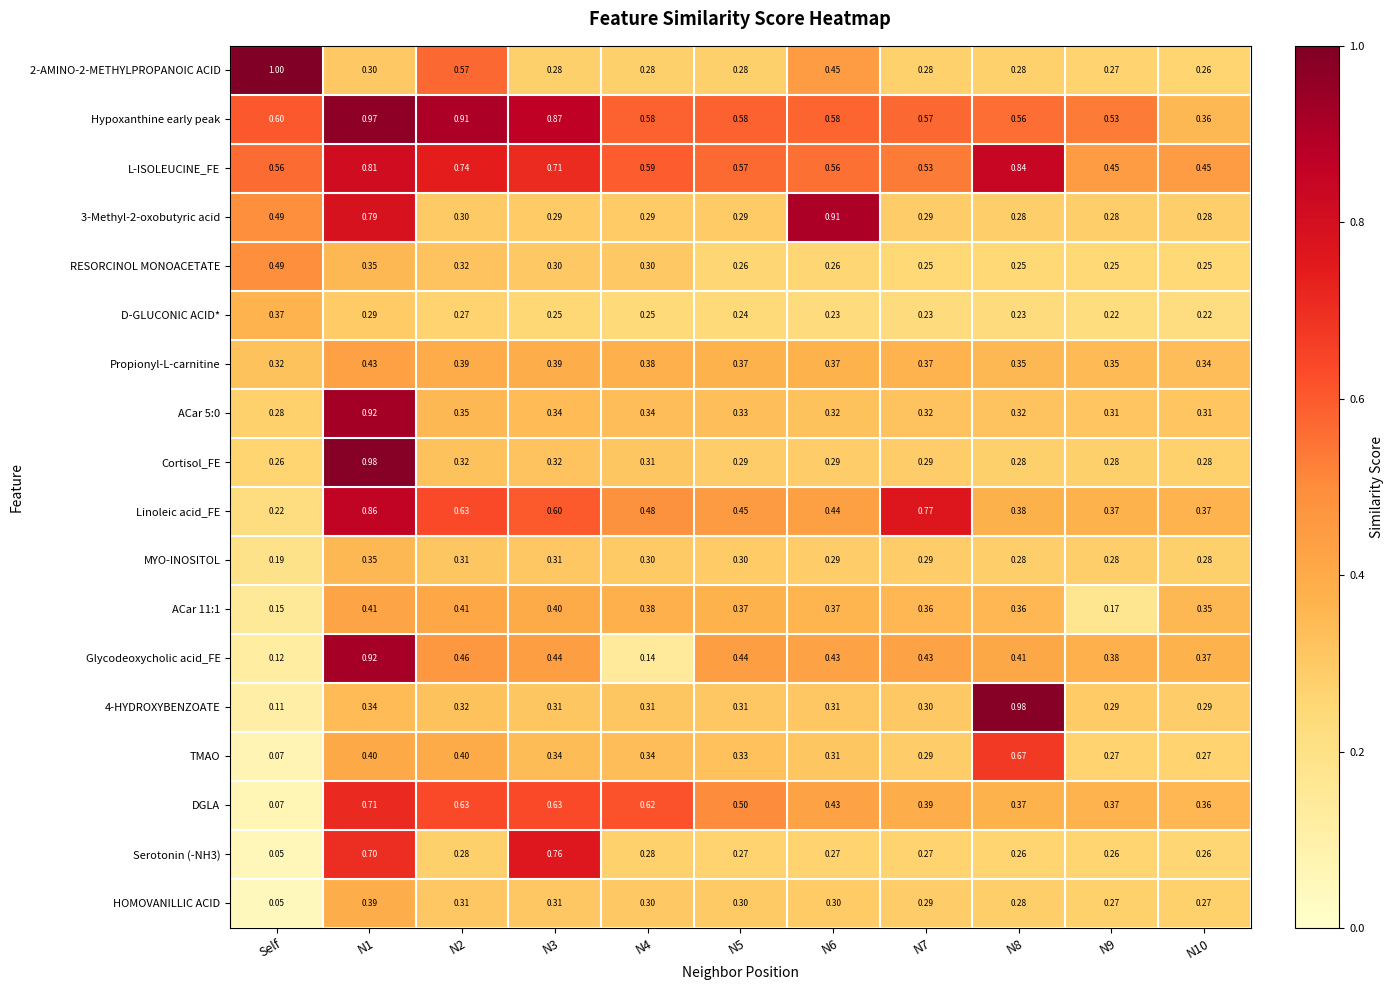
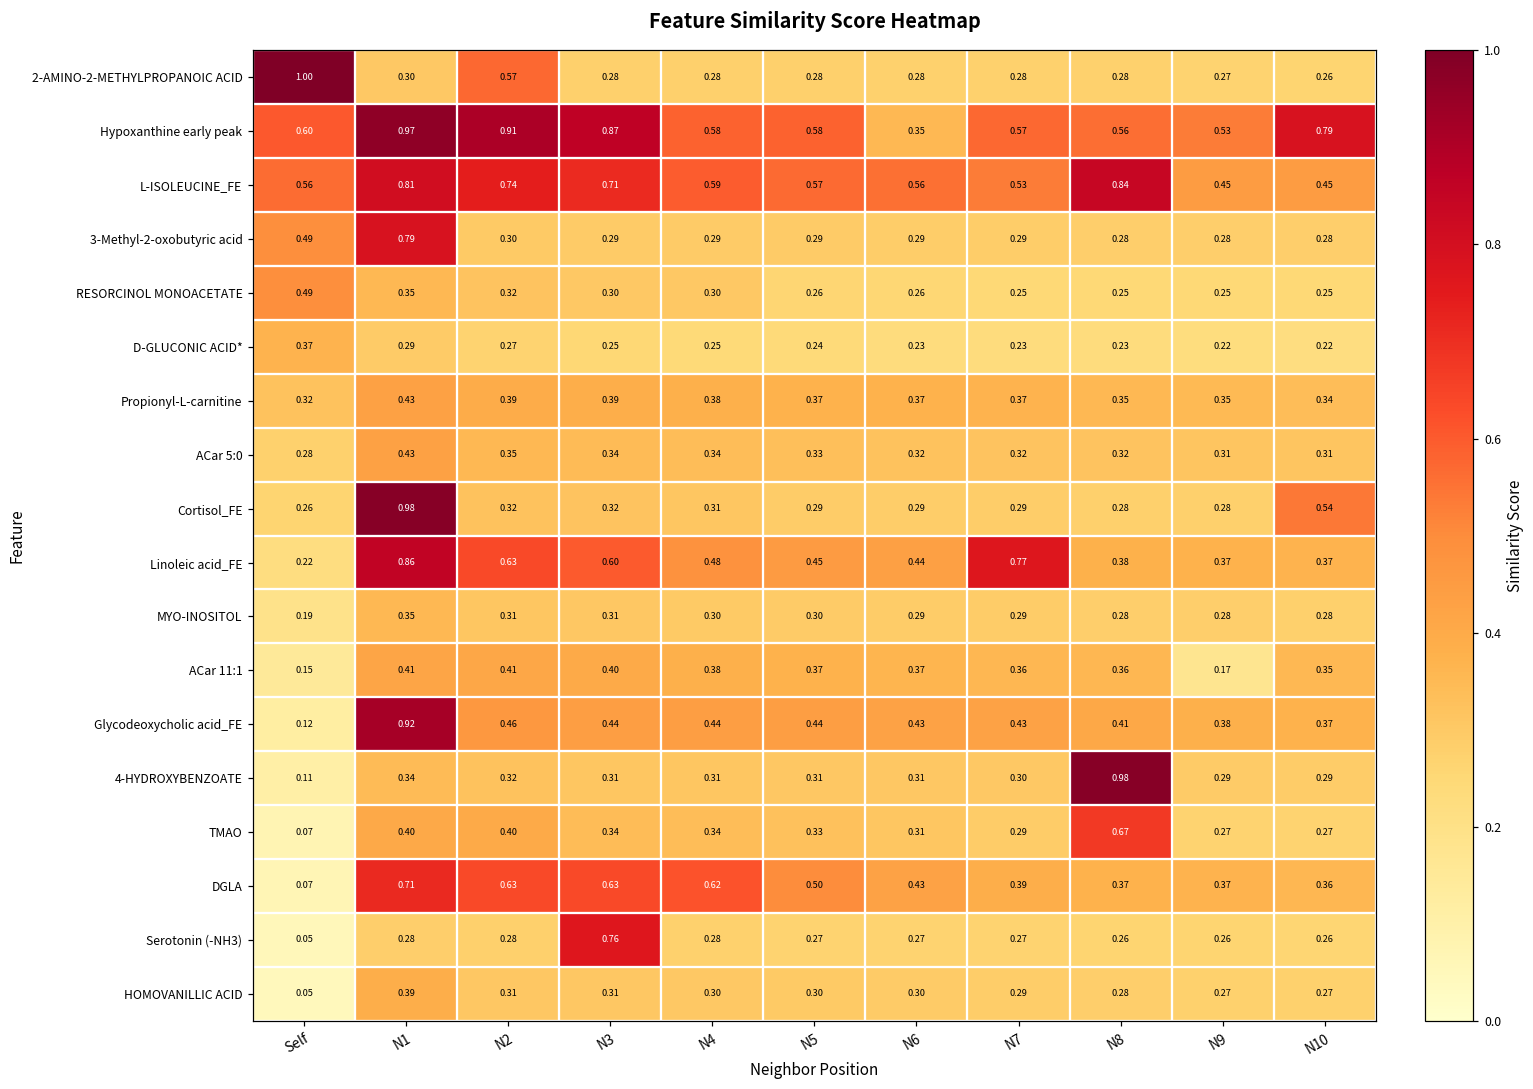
2-AMINO-2-METHYLPROPANOIC ACID, N6: 0.45 -> 0.28
Hypoxanthine early peak, N6: 0.58 -> 0.35
Hypoxanthine early peak, N10: 0.36 -> 0.79
3-Methyl-2-oxobutyric acid, N6: 0.91 -> 0.29
ACar 5:0, N1: 0.92 -> 0.43
Cortisol_FE, N10: 0.28 -> 0.54
Glycodeoxycholic acid_FE, N4: 0.14 -> 0.44
Serotonin (-NH3), N1: 0.70 -> 0.28
